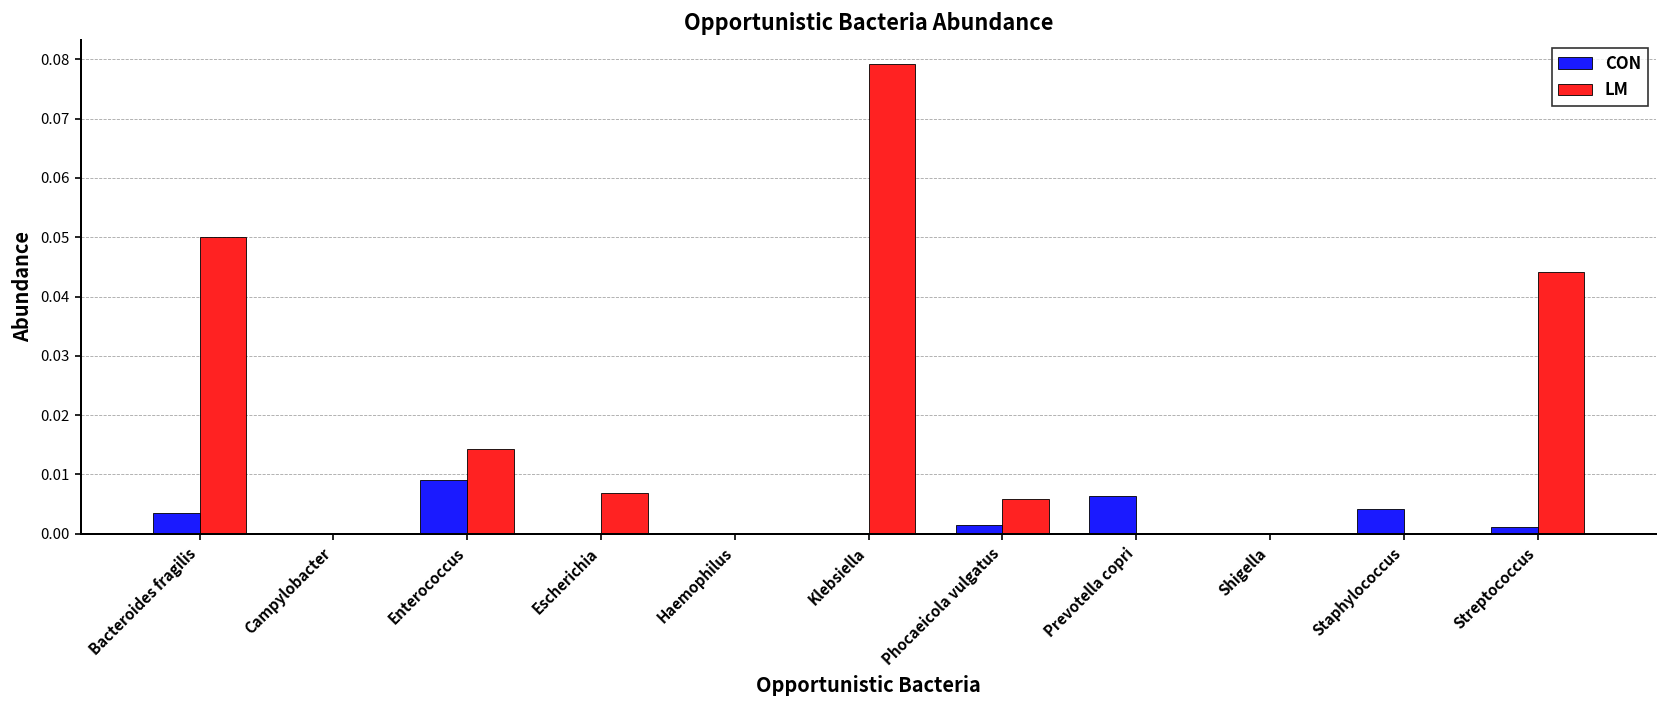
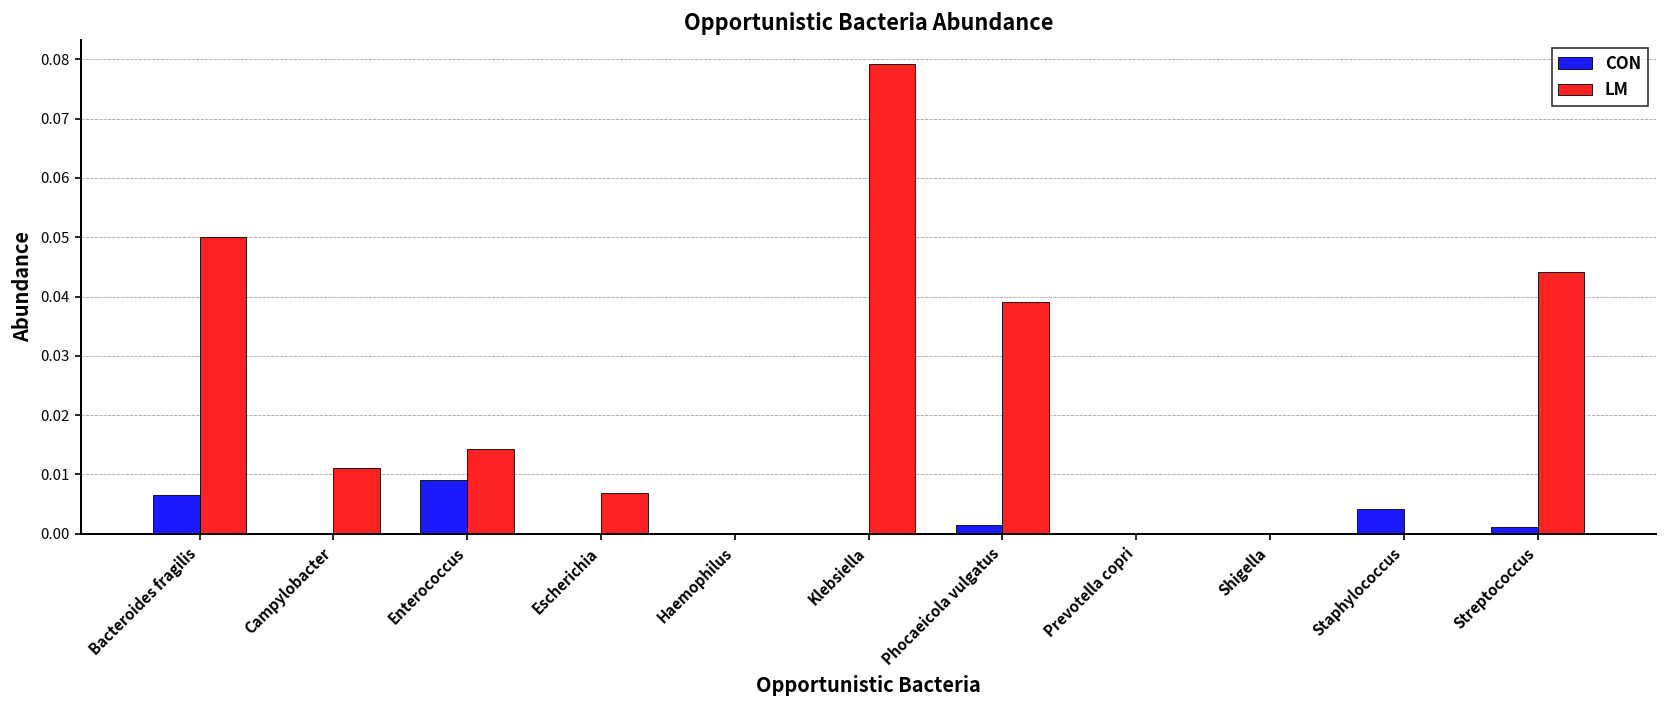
CON, Bacteroides fragilis: 0.003 -> 0.007
LM, Campylobacter: 0.000 -> 0.011
LM, Phocaeicola vulgatus: 0.006 -> 0.039
CON, Prevotella copri: 0.006 -> 0.000
